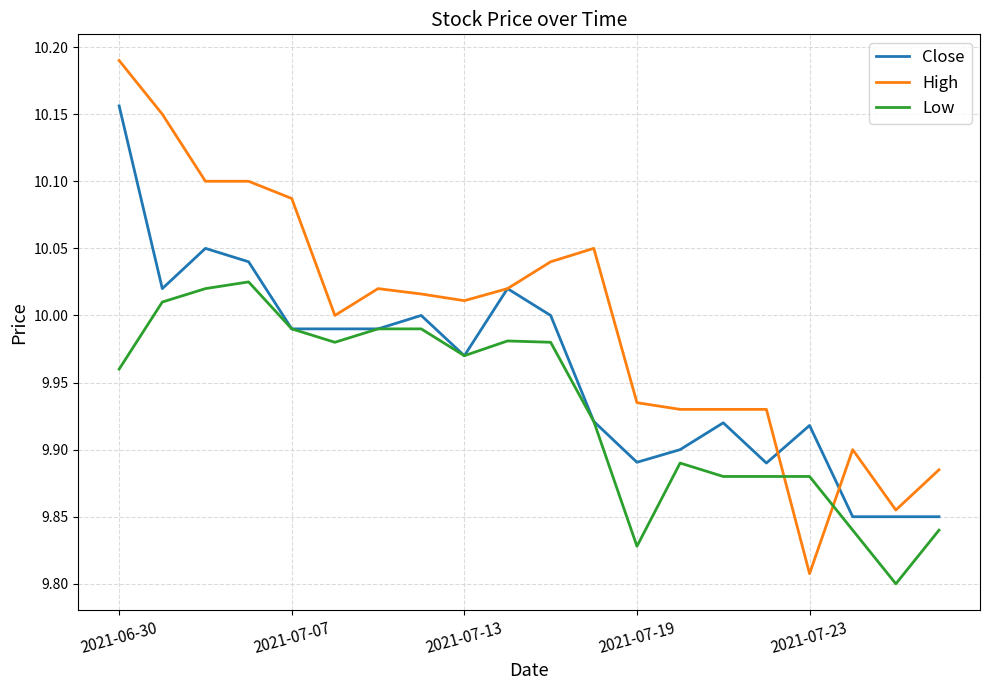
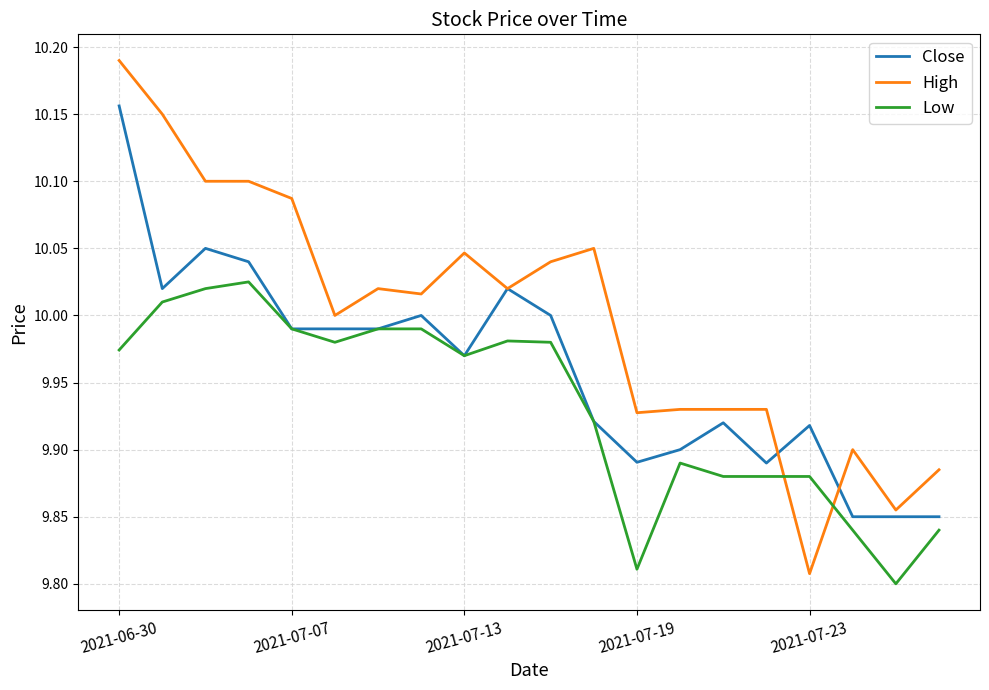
Low, 2021-06-30: 9.960 -> 9.974
High, 2021-07-13: 10.011 -> 10.047
High, 2021-07-19: 9.935 -> 9.928
Low, 2021-07-19: 9.828 -> 9.811
